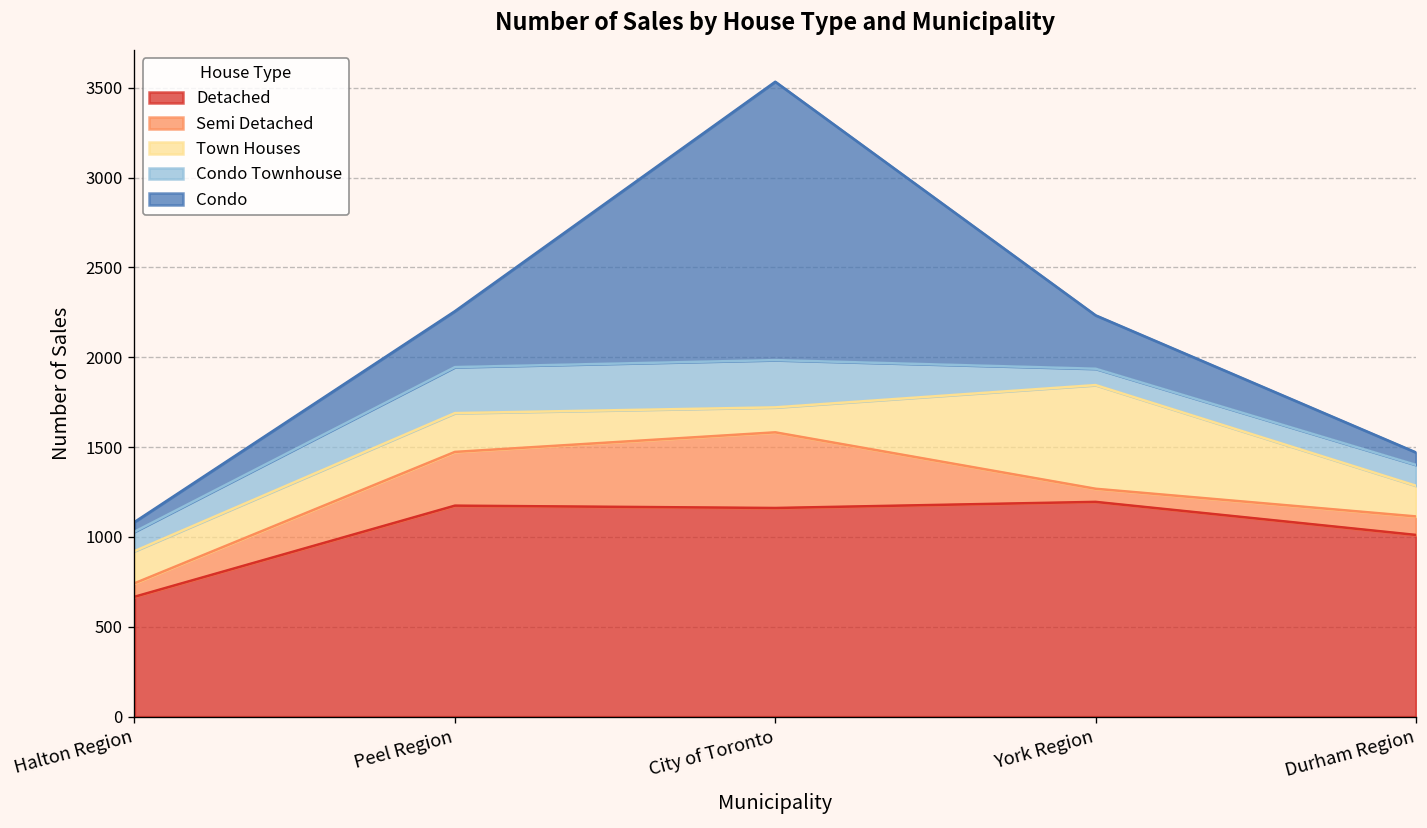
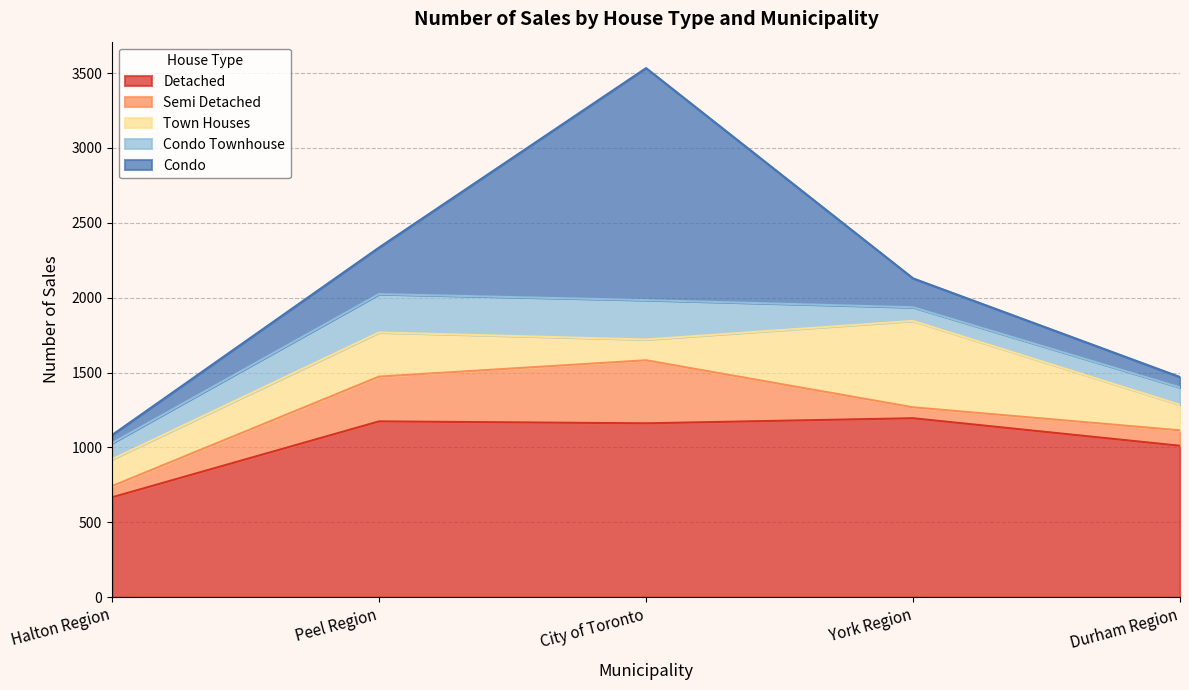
Town Houses, Peel Region: 220 -> 300
Condo, York Region: 300 -> 190
